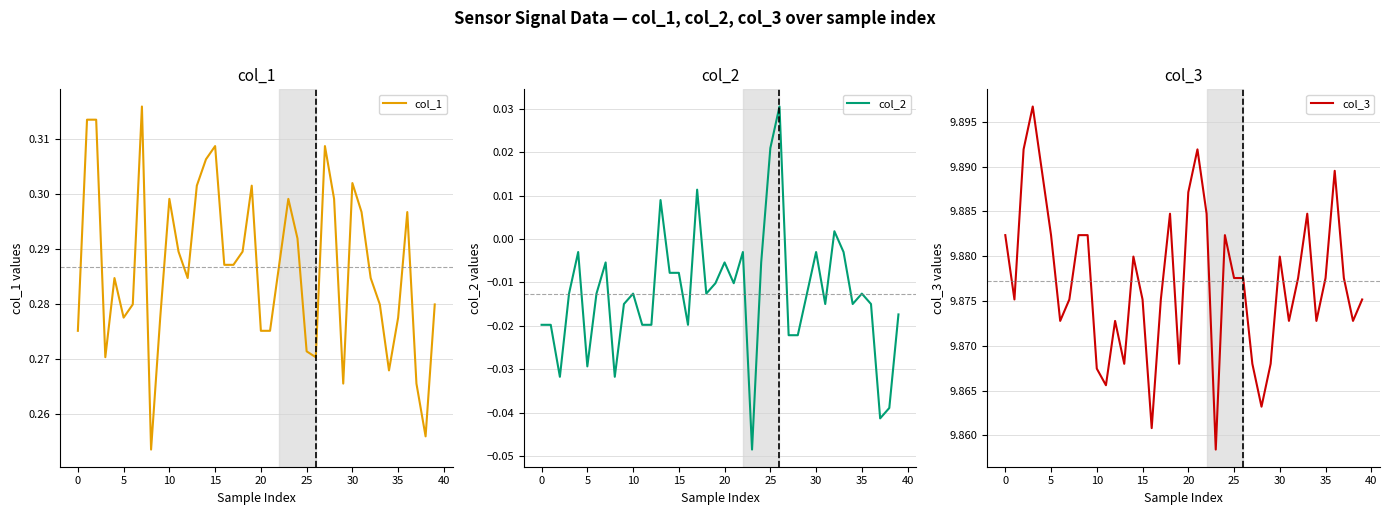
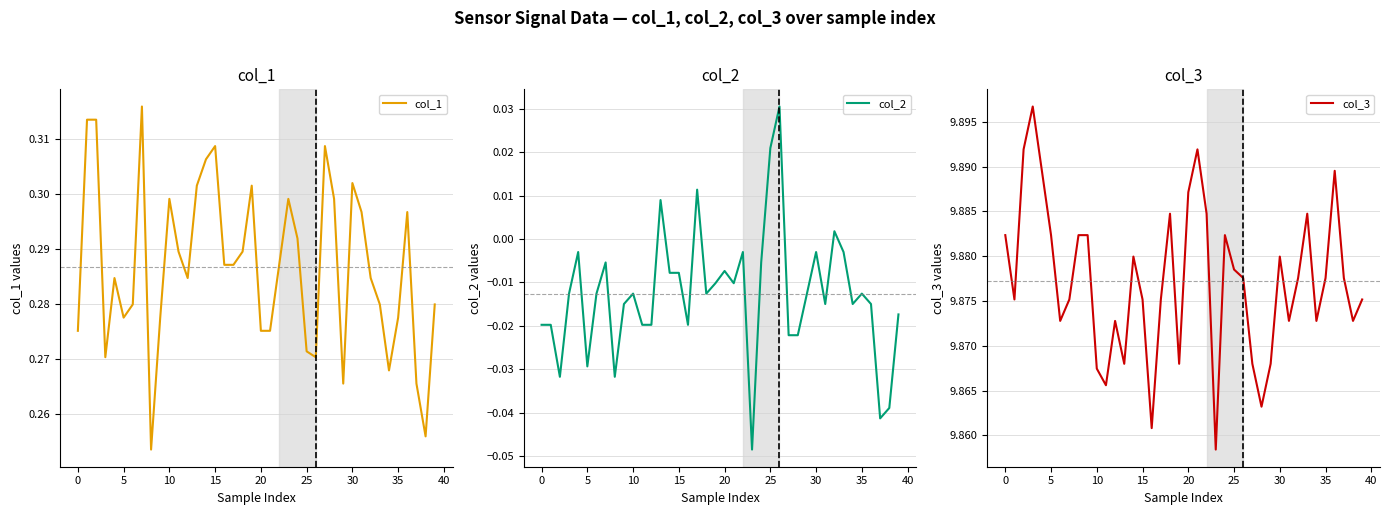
col_2, 20: -0.005 -> -0.007
col_3, 25: 9.878 -> 9.879
